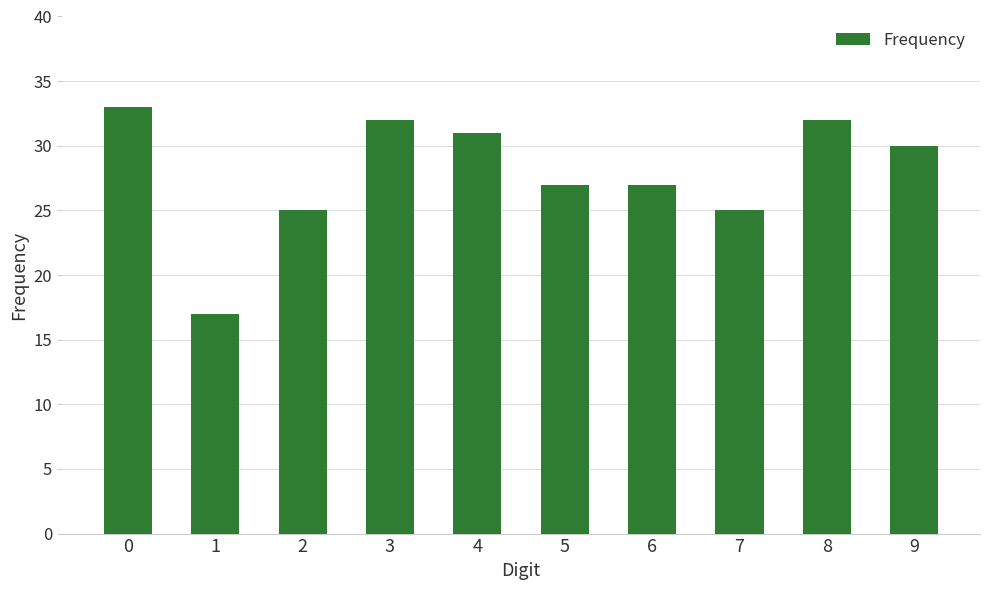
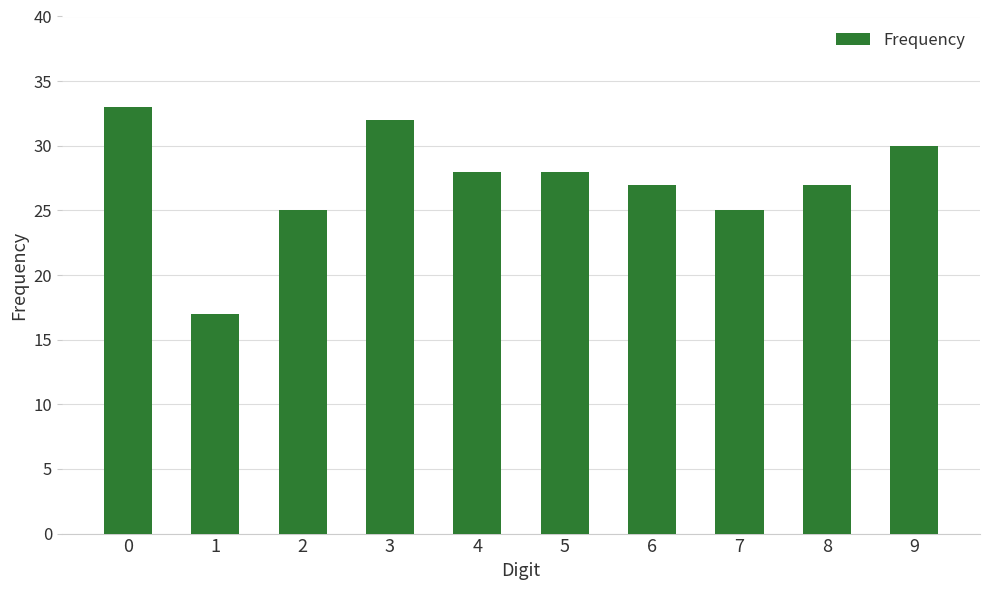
4: 31 -> 28
5: 27 -> 28
8: 32 -> 27
